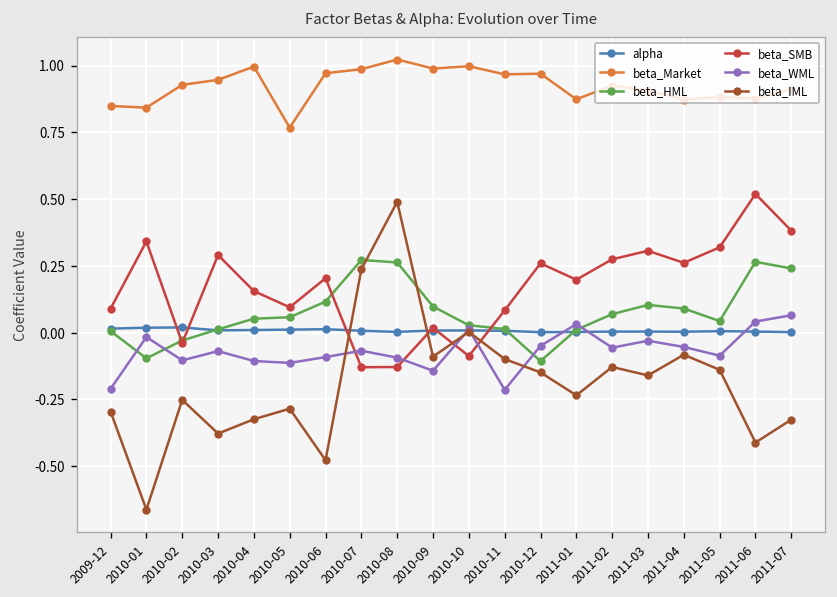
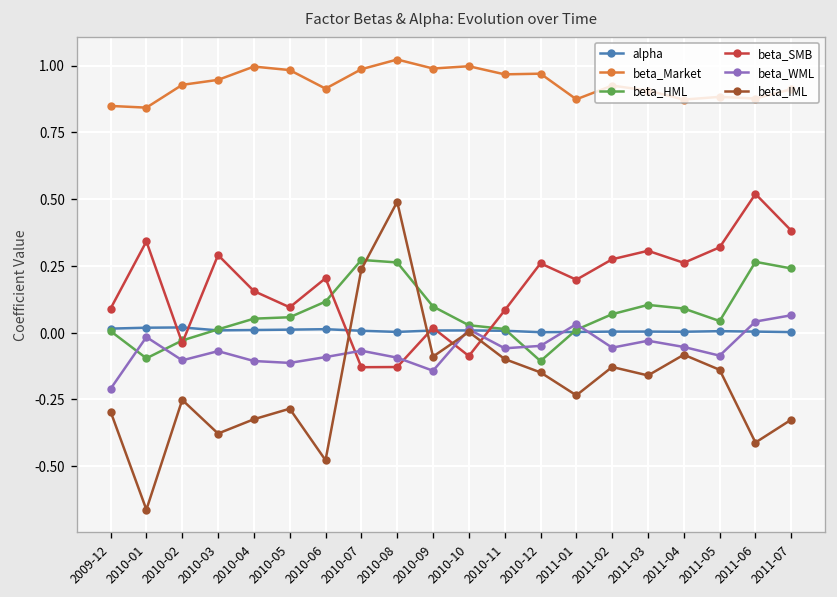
beta_Market, 2010-05: 0.77 -> 0.98
beta_Market, 2010-06: 0.97 -> 0.91
beta_WML, 2010-11: -0.21 -> -0.06
